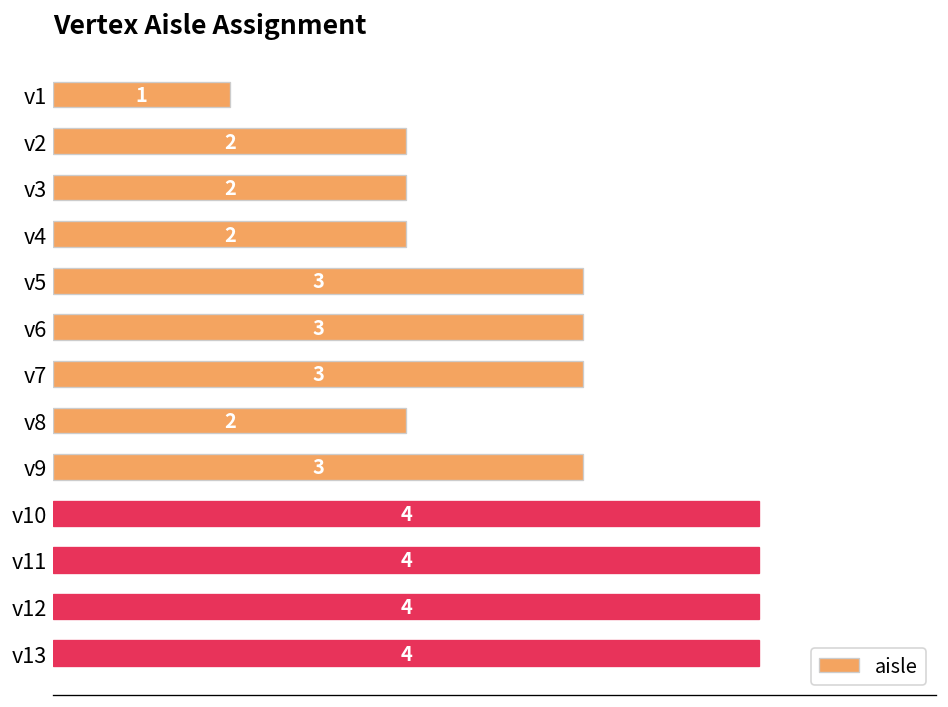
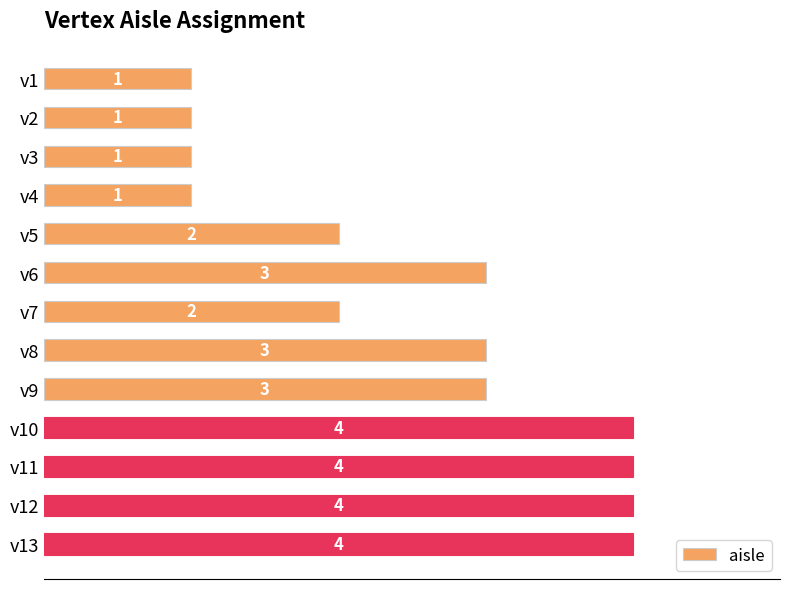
v2: 2 -> 1
v3: 2 -> 1
v4: 2 -> 1
v5: 3 -> 2
v7: 3 -> 2
v8: 2 -> 3
